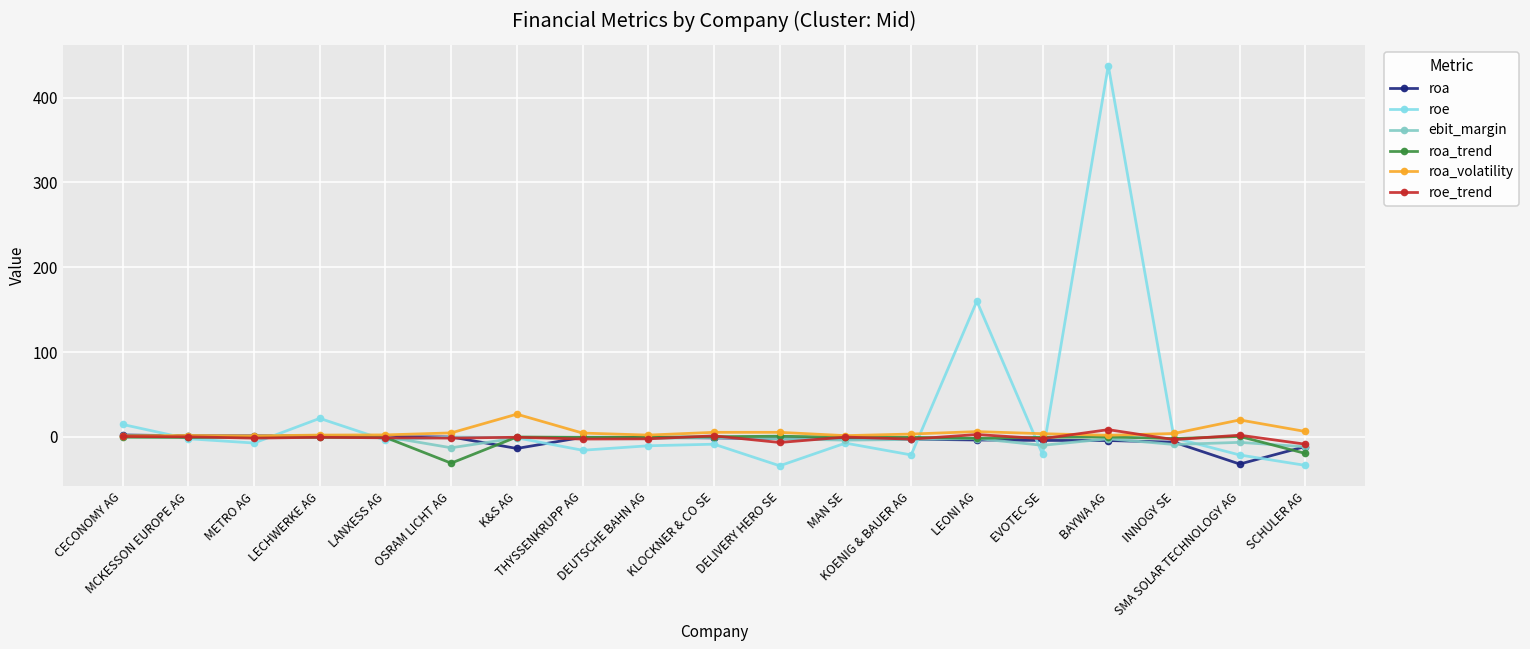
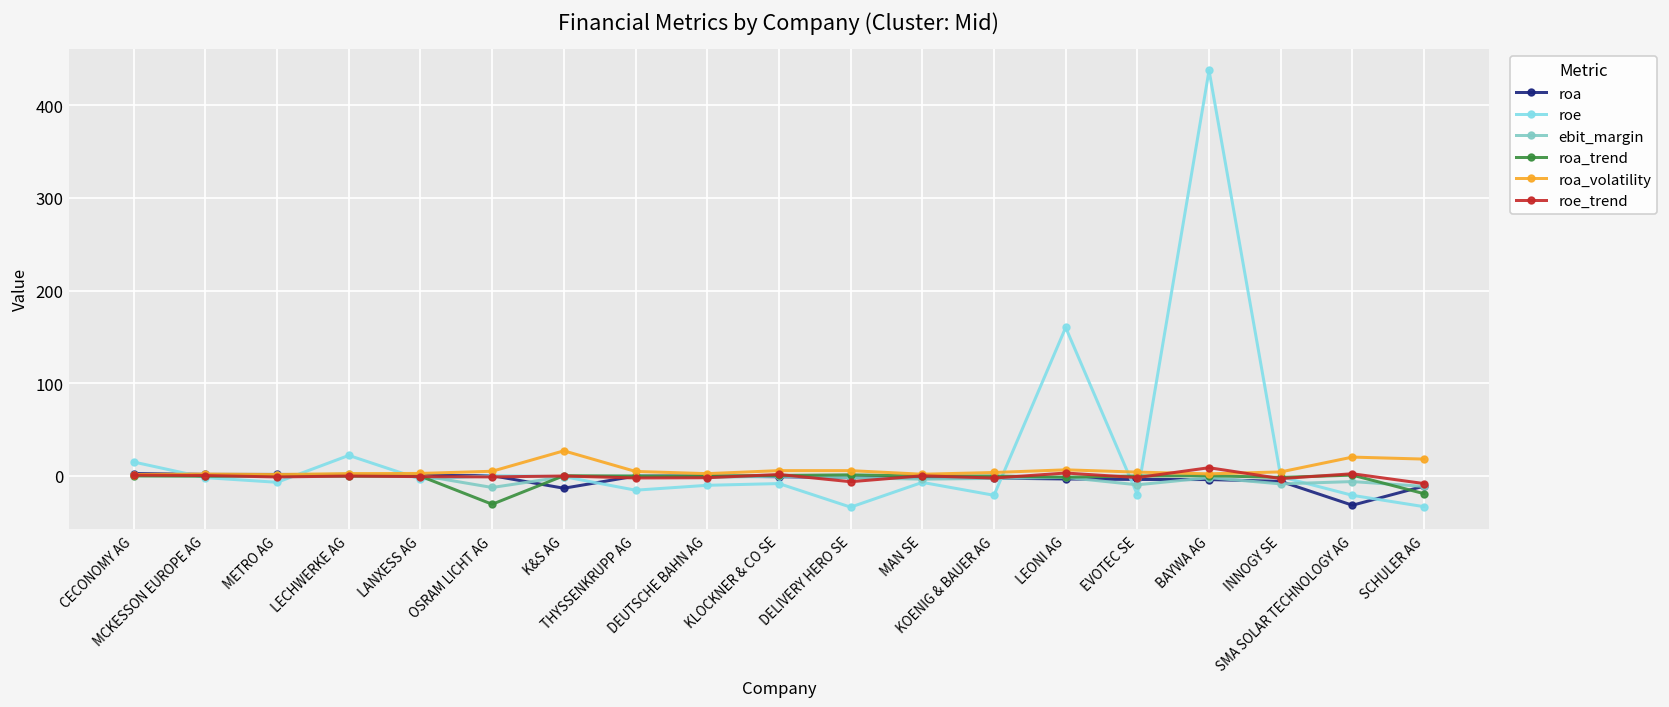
roa_volatility, SCHULER AG: 10 -> 20
